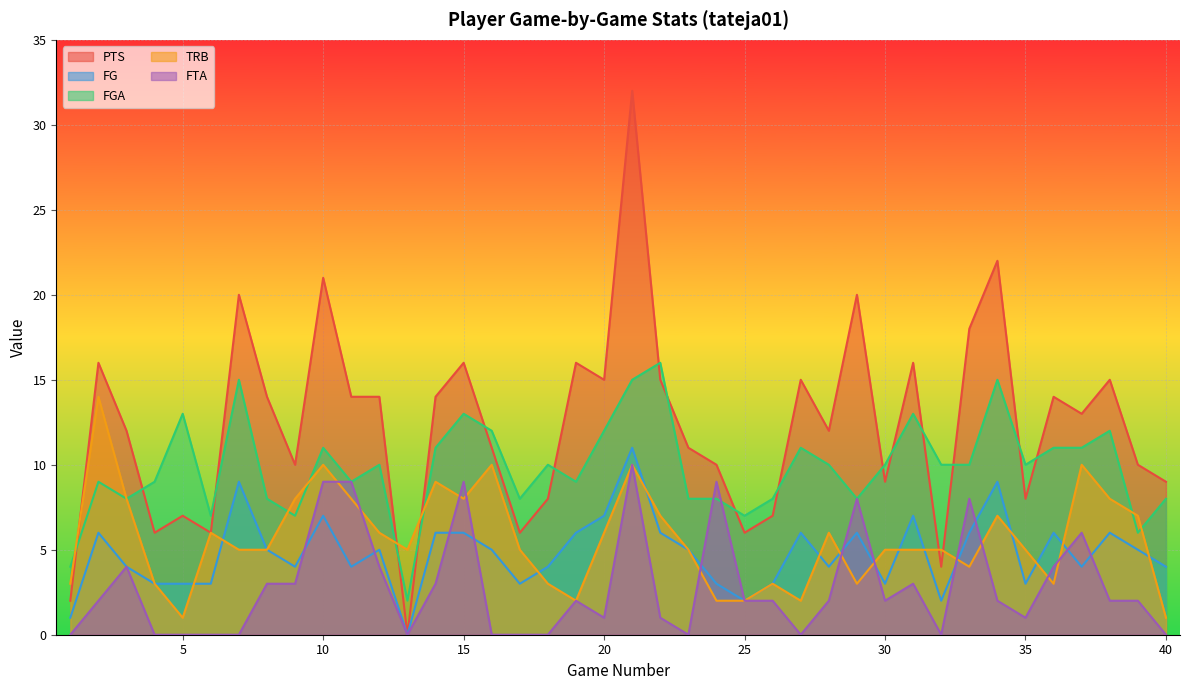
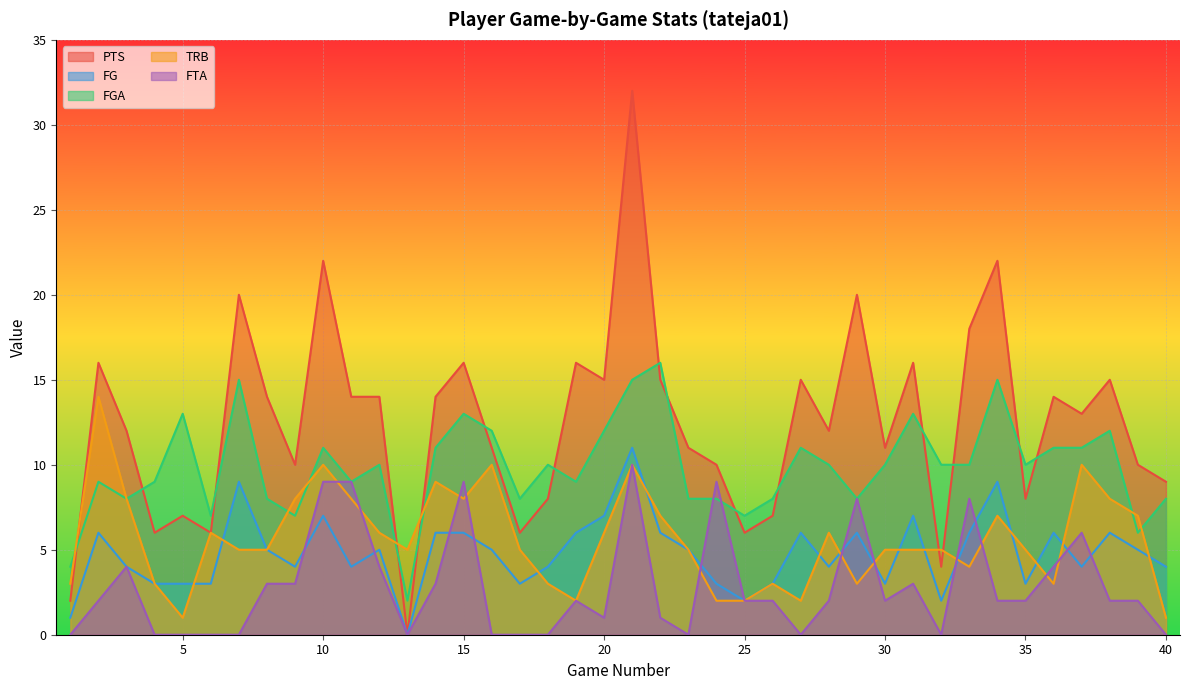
PTS, 10: 21 -> 22
PTS, 30: 9 -> 11
FTA, 35: 1 -> 2
